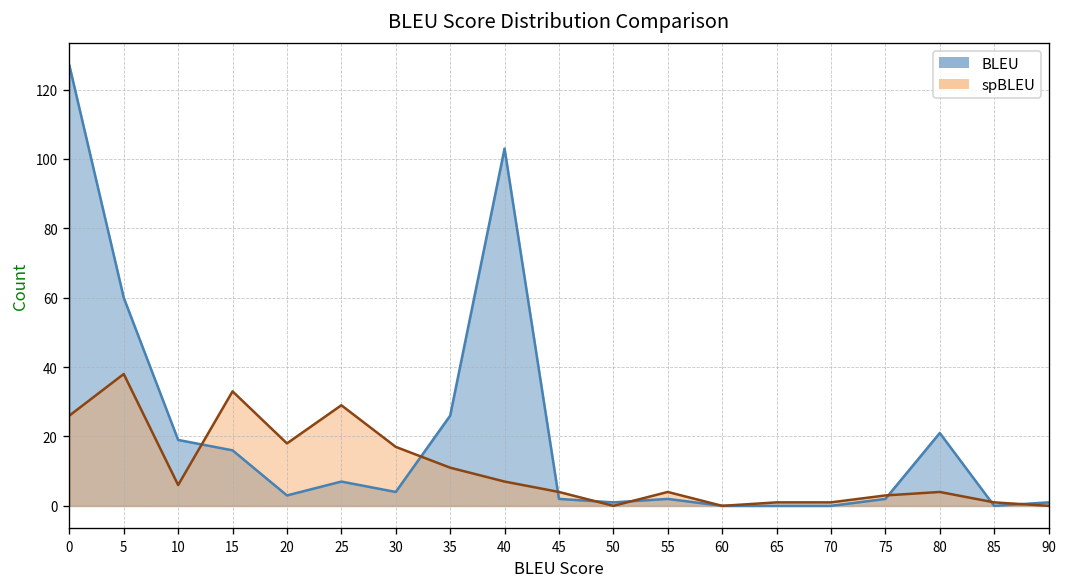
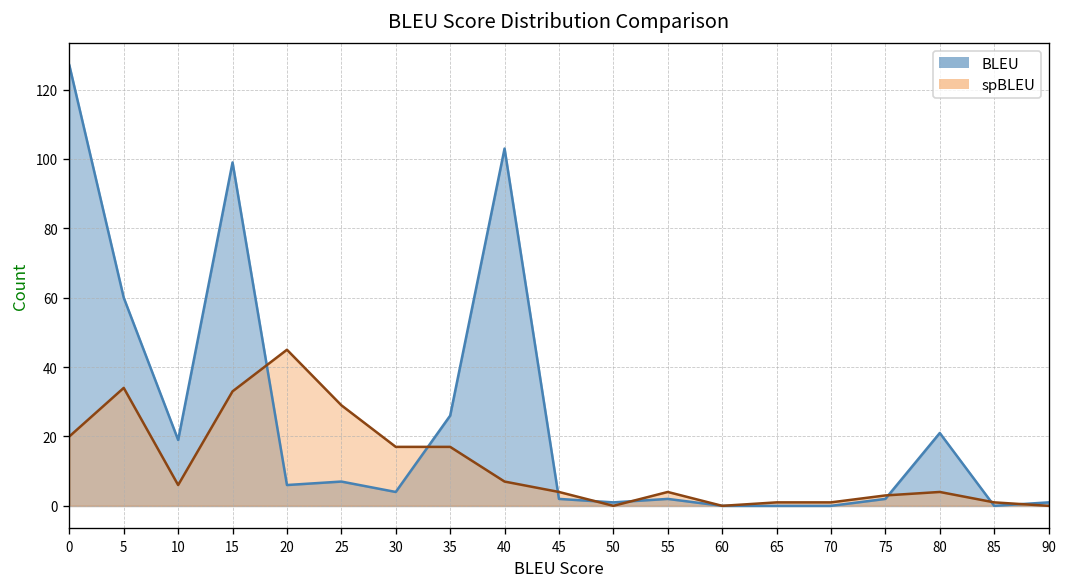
spBLEU, 0: 26 -> 20
spBLEU, 5: 38 -> 34
BLEU, 15: 16 -> 99
BLEU, 20: 3 -> 6
spBLEU, 20: 18 -> 45
spBLEU, 35: 11 -> 17
